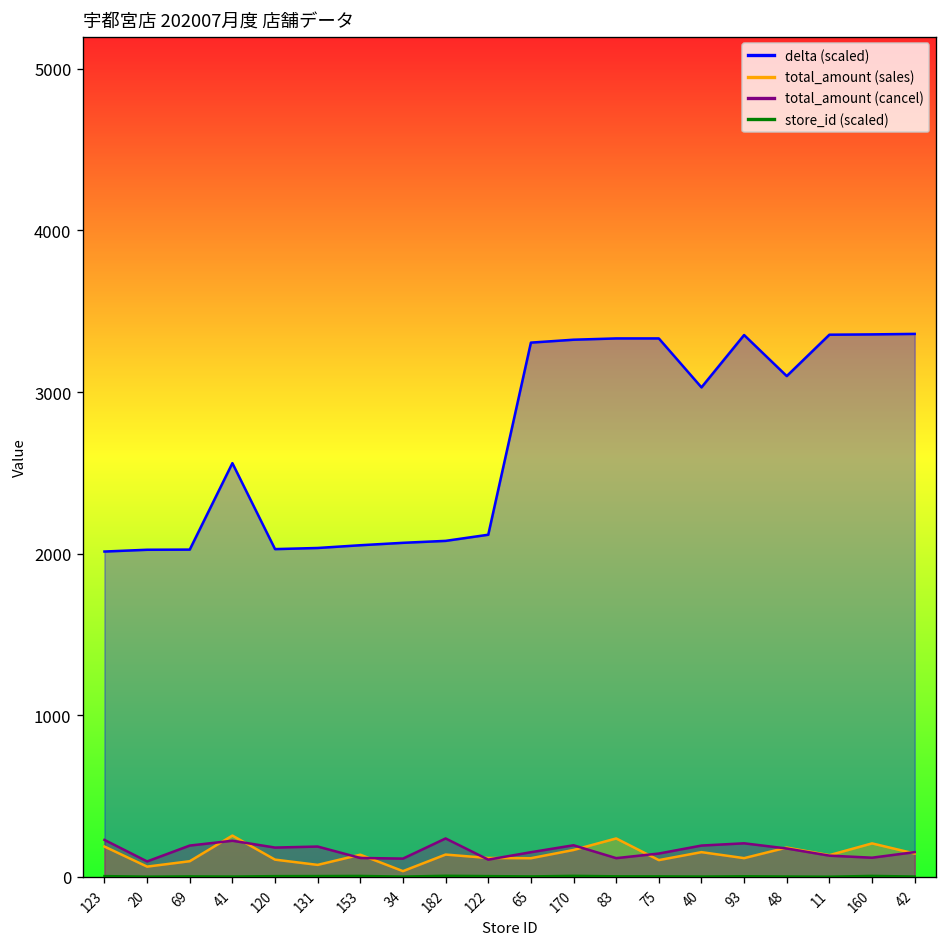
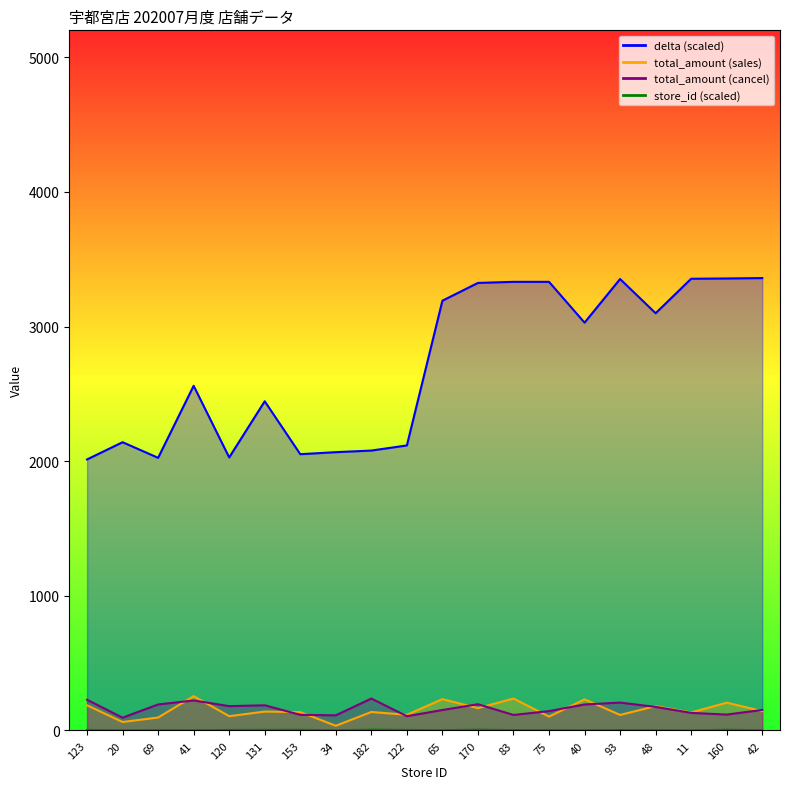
delta (scaled), 20: 2020 -> 2140
delta (scaled), 131: 2040 -> 2450
total_amount (sales), 131: 70 -> 140
delta (scaled), 65: 3310 -> 3190
total_amount (sales), 65: 110 -> 230
total_amount (sales), 40: 150 -> 230
